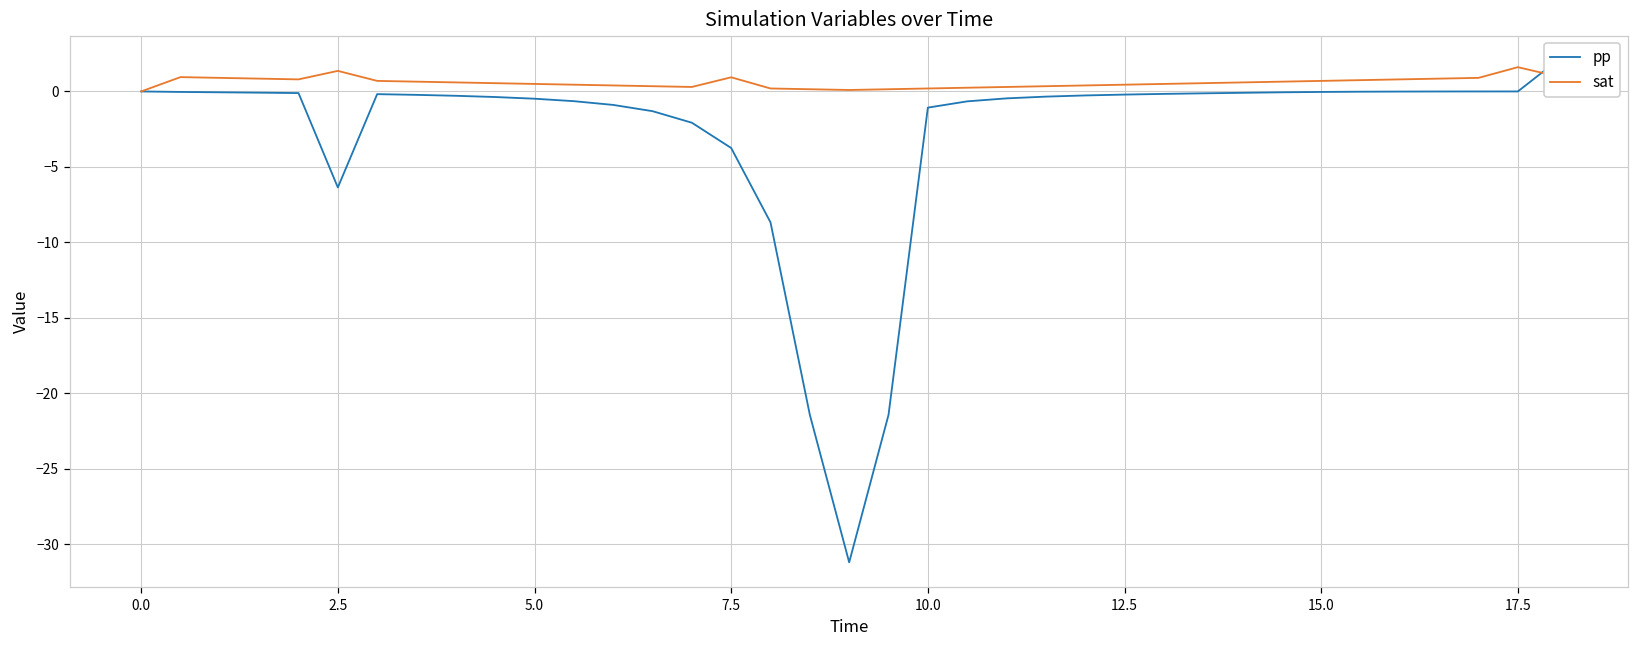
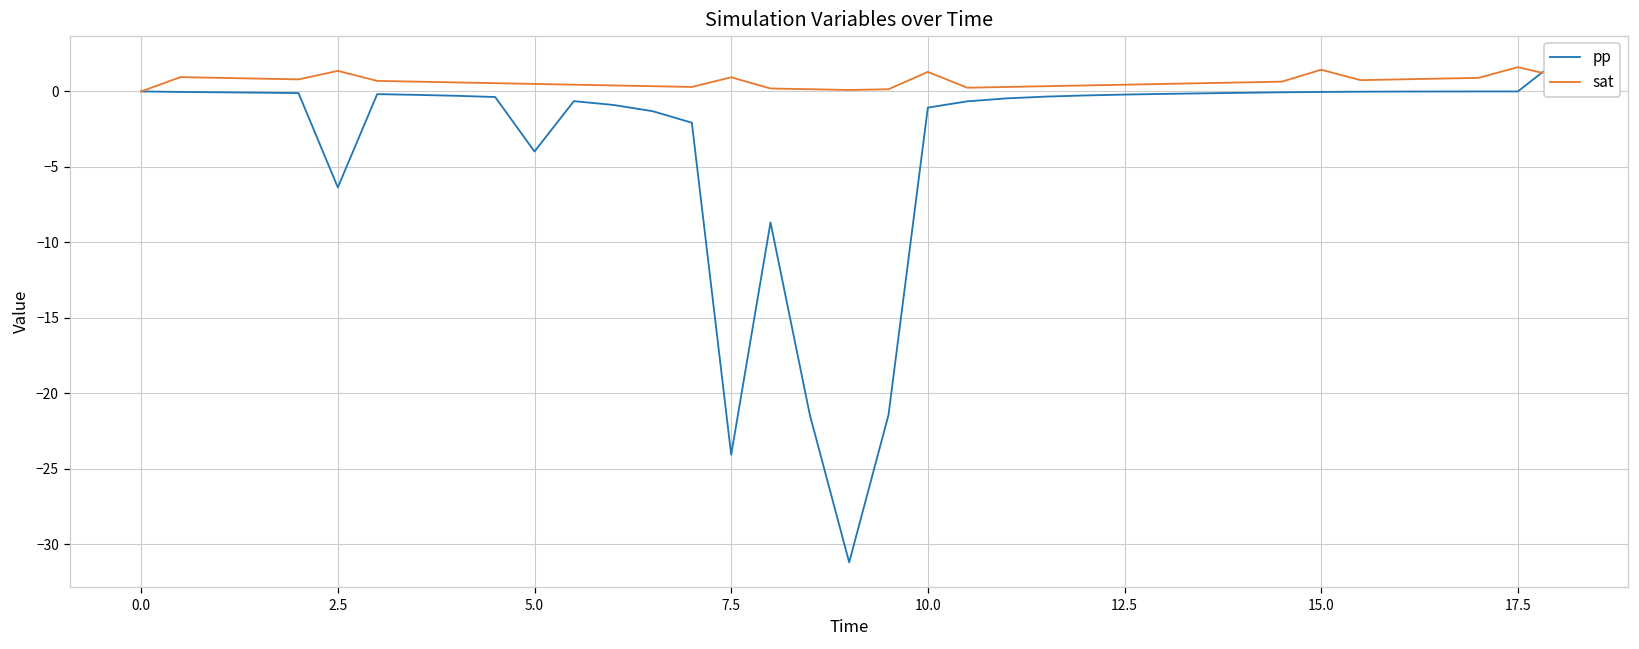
pp, 5.0: -0.5 -> -4.0
pp, 7.5: -3.7 -> -24.1
sat, 10.0: 0.2 -> 1.3
sat, 15.0: 0.7 -> 1.4
